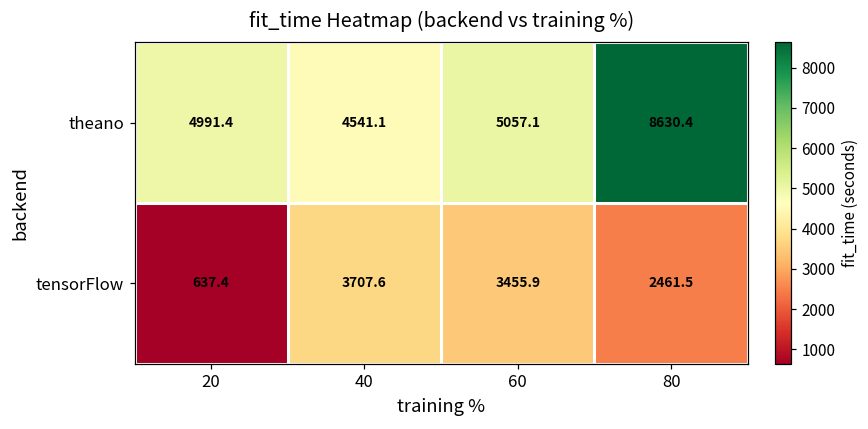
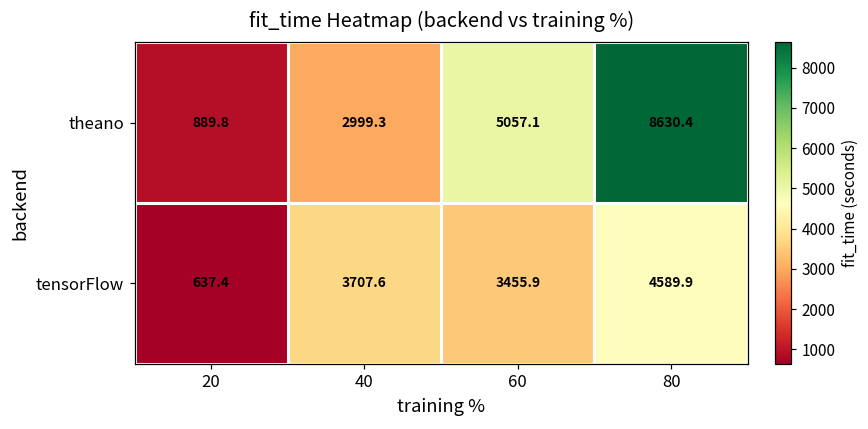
theano, 20: 4991.4 -> 889.8
theano, 40: 4541.1 -> 2999.3
tensorFlow, 80: 2461.5 -> 4589.9
